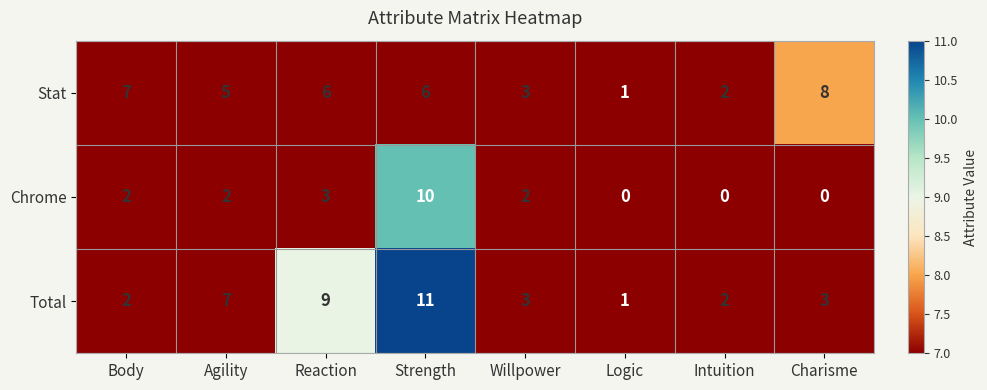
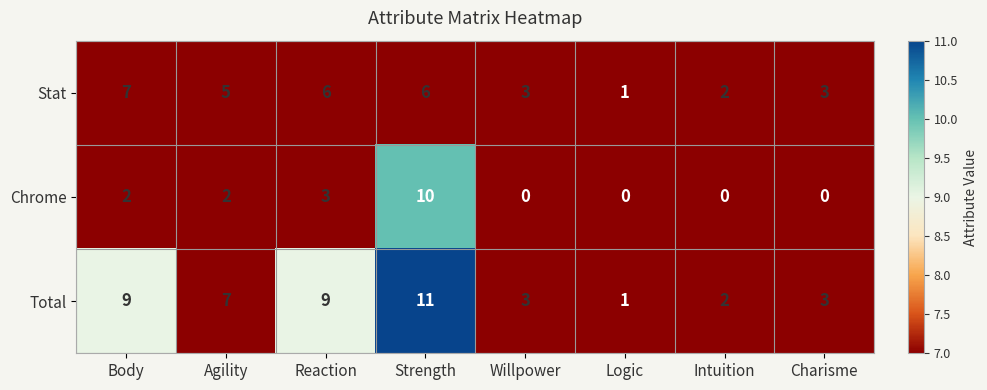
Stat, Charisme: 8 -> 3
Chrome, Willpower: 2 -> 0
Total, Body: 2 -> 9
